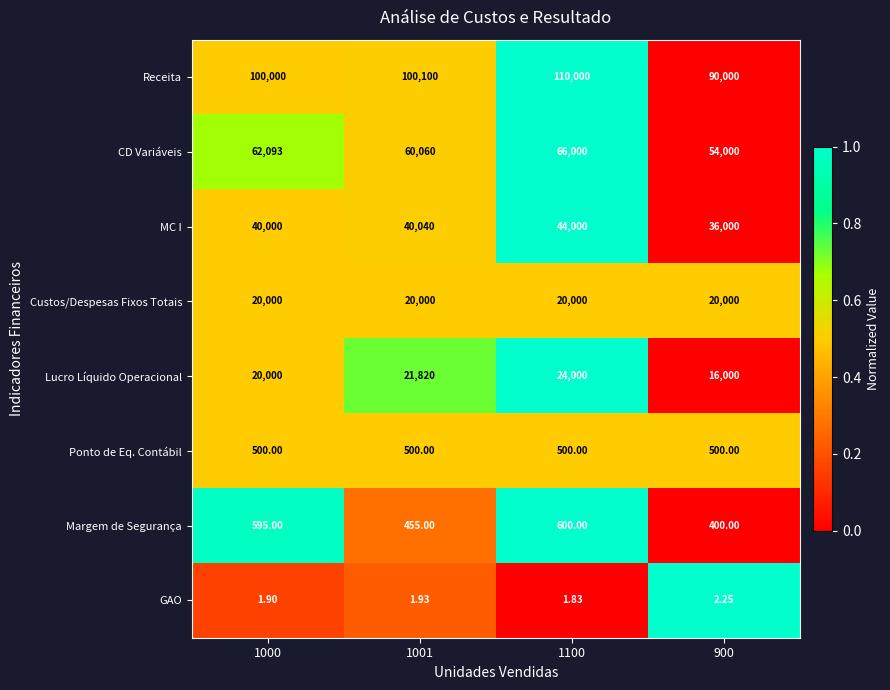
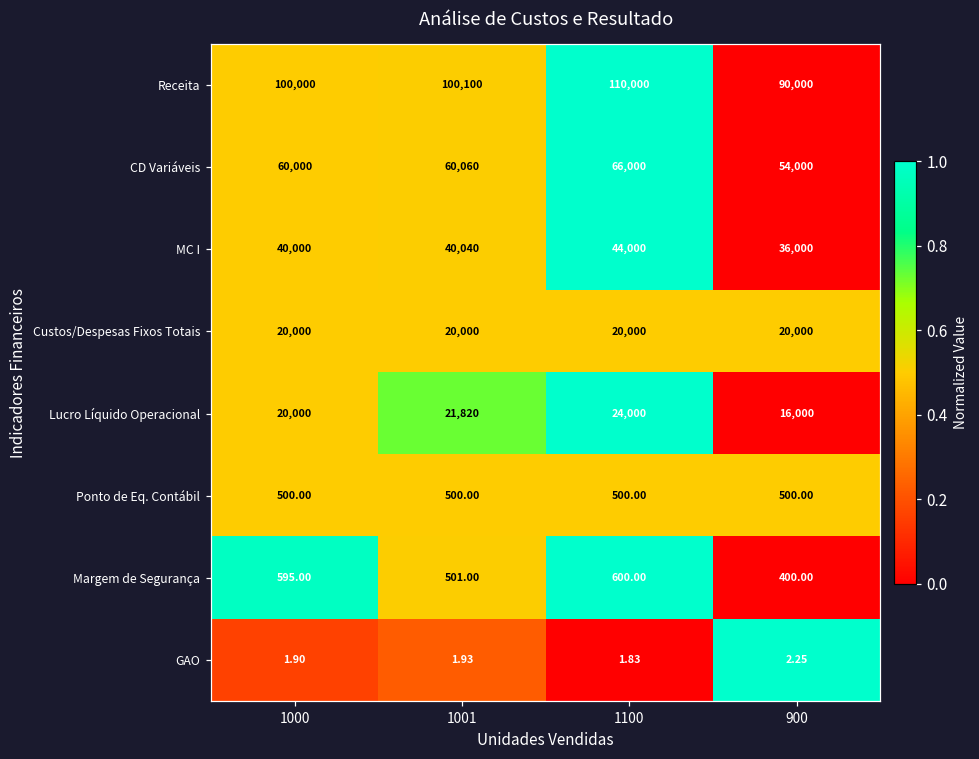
CD Variáveis, 1000: 62,093 -> 60,000
Margem de Segurança, 1001: 455.00 -> 501.00
